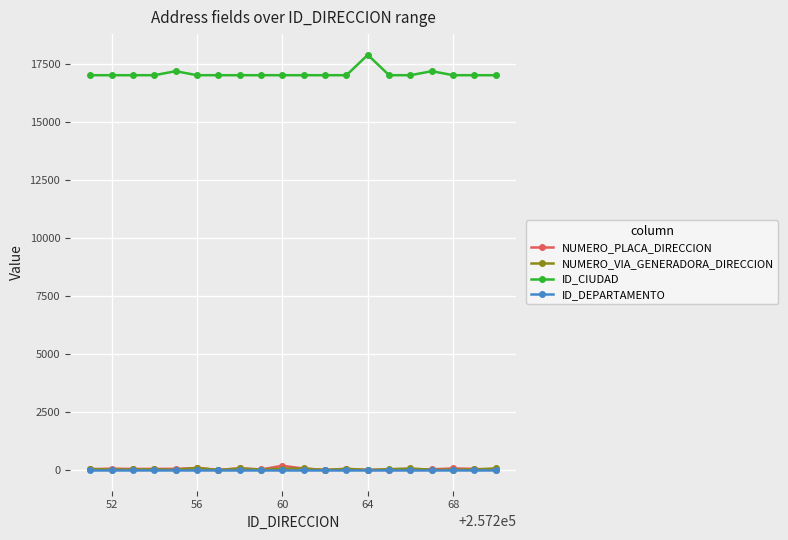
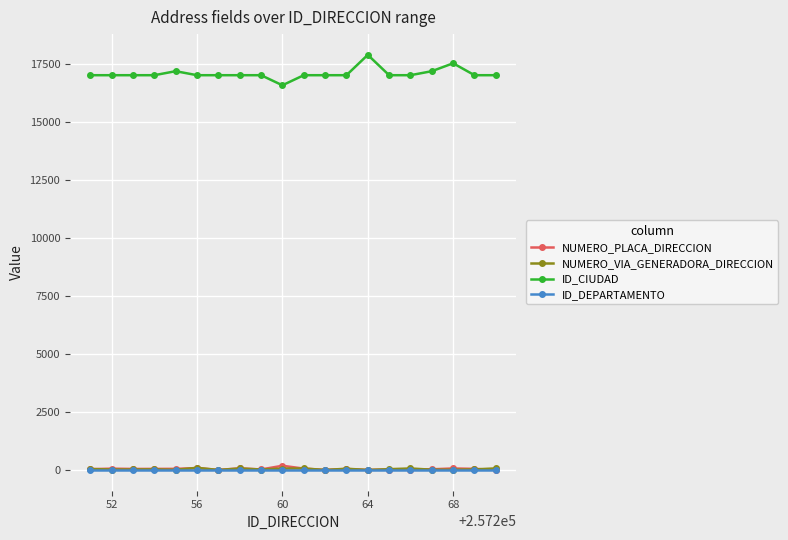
ID_CIUDAD, 60: 17000 -> 16600
ID_CIUDAD, 68: 17000 -> 17500
